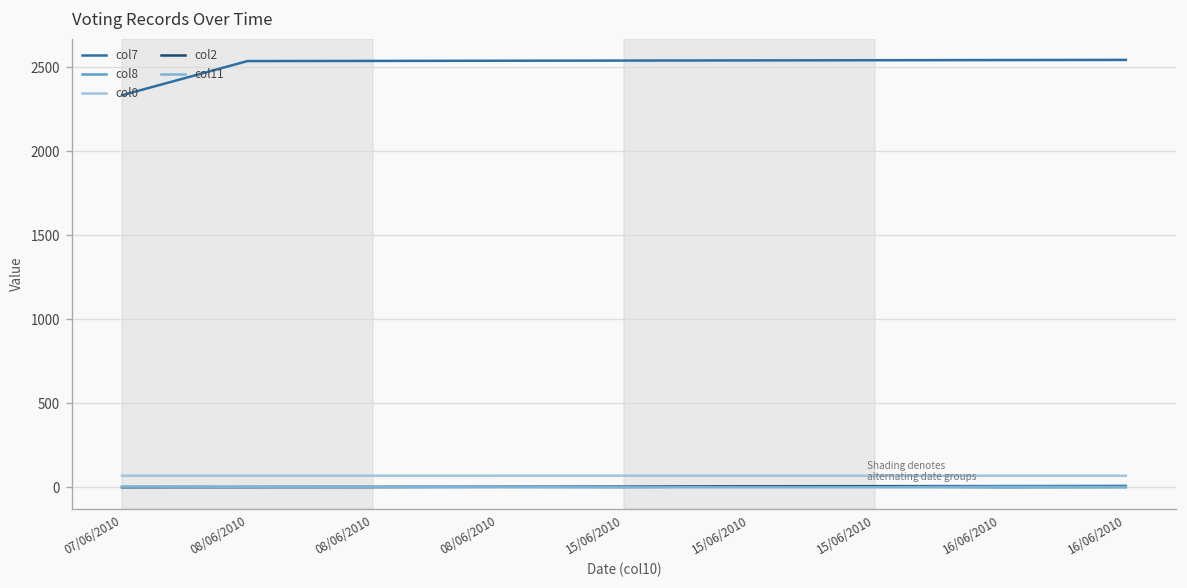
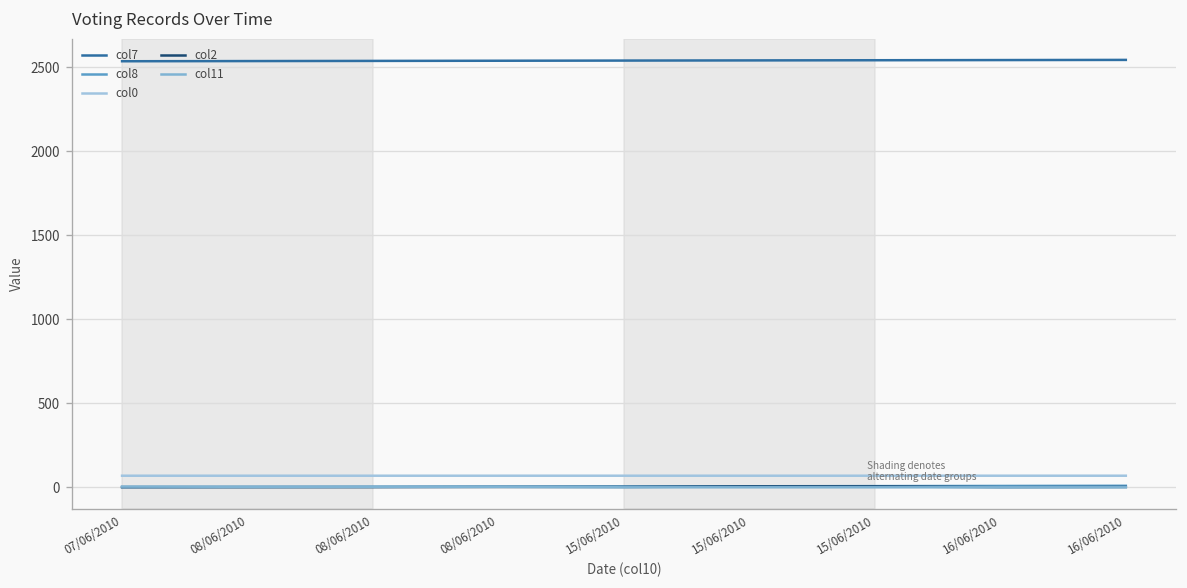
col7, 07/06/2010: 2330 -> 2540
